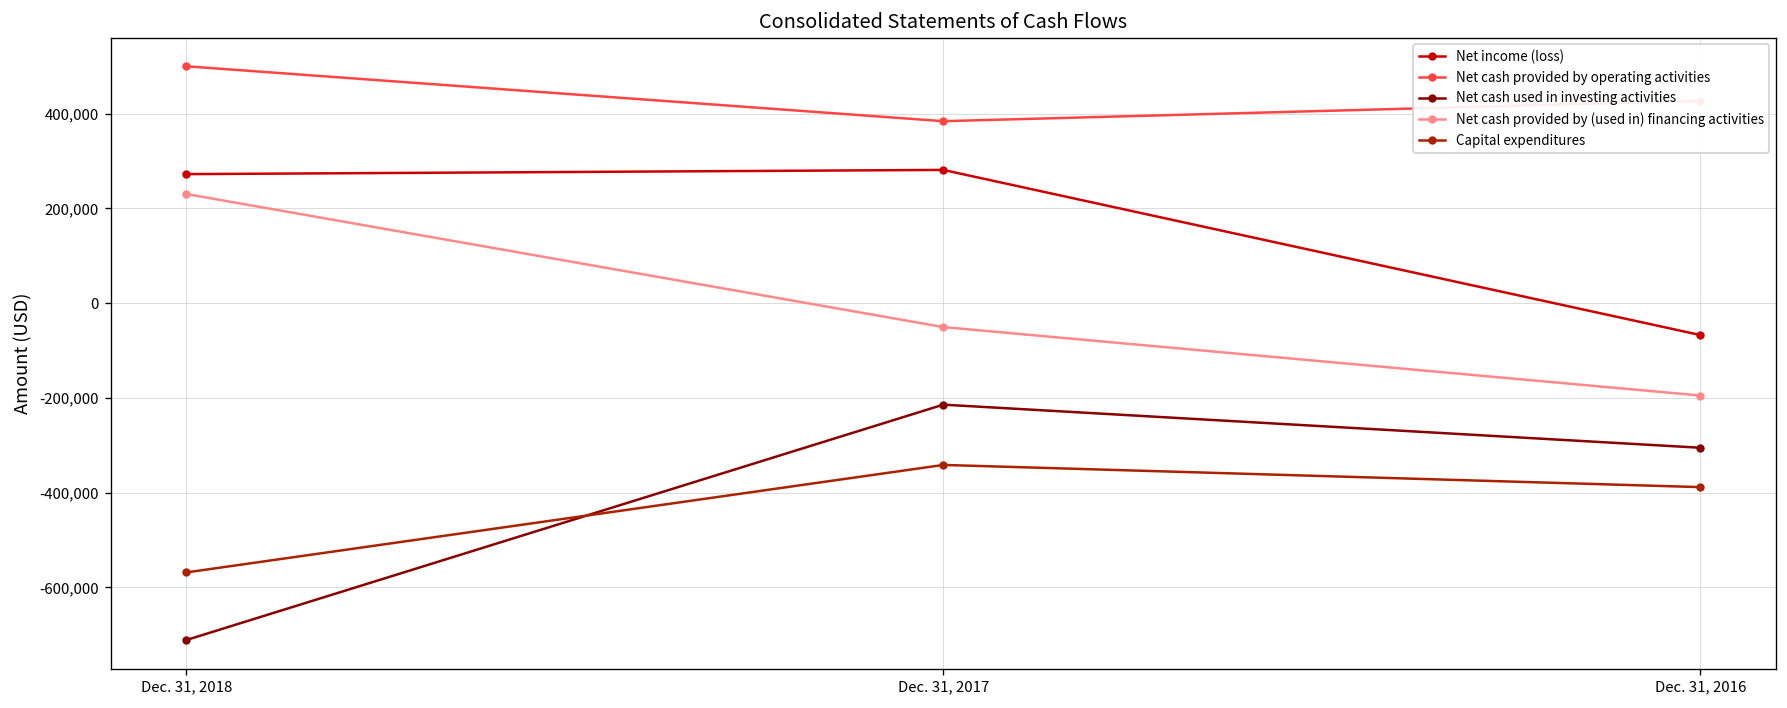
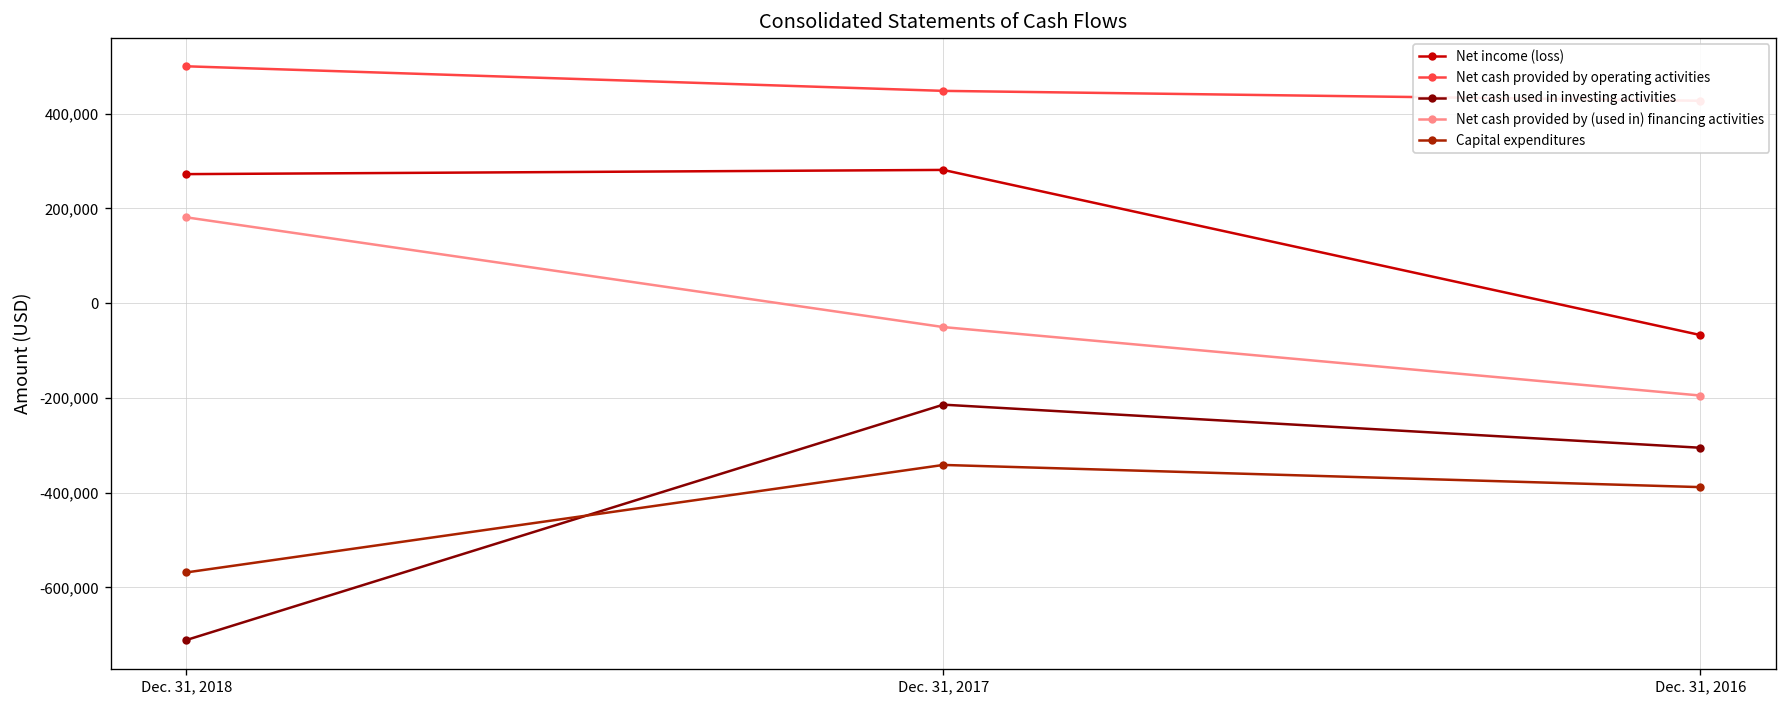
Net cash provided by (used in) financing activities, Dec. 31, 2018: 230,000 -> 180,000
Net cash provided by operating activities, Dec. 31, 2017: 380,000 -> 450,000
